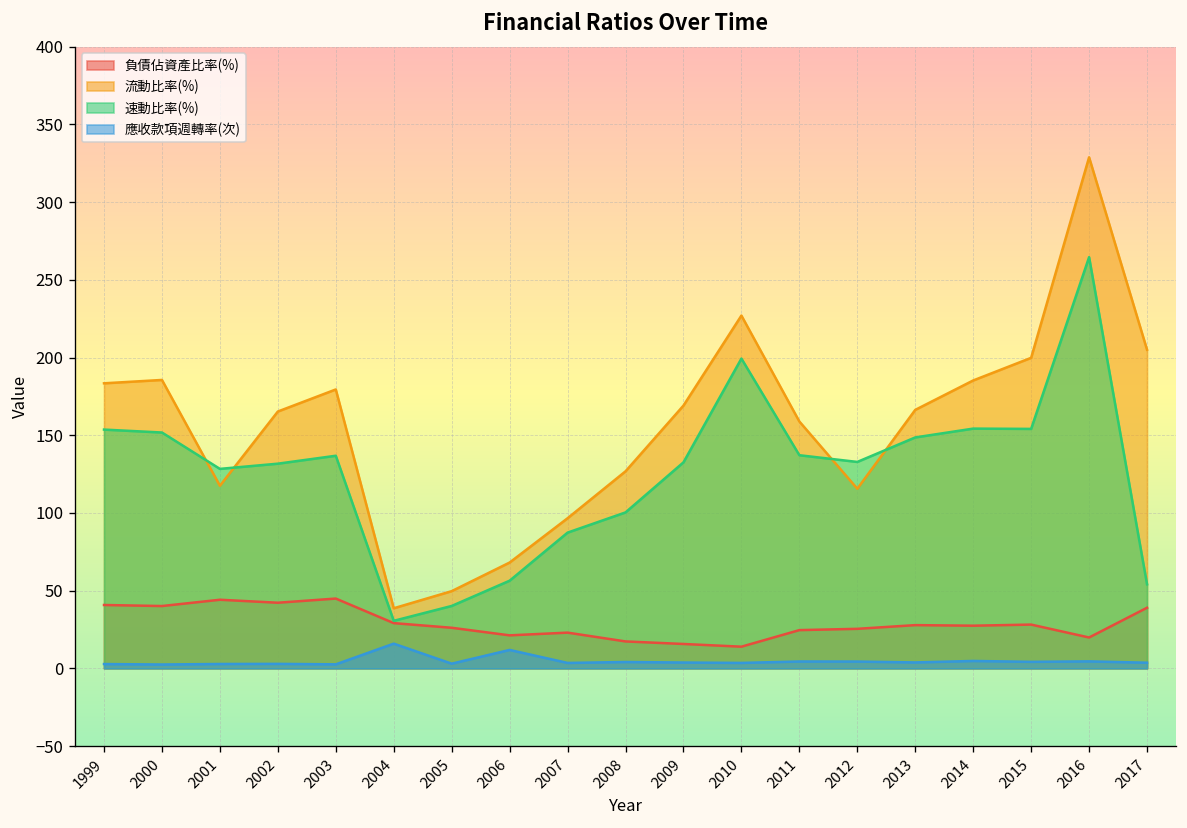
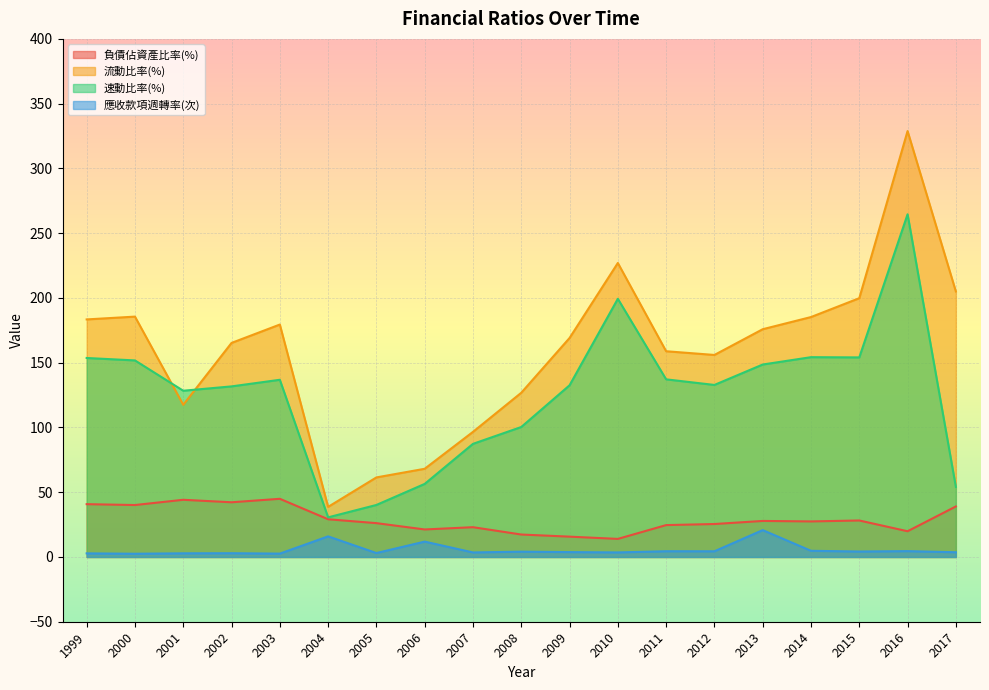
流動比率(%), 2005: 50 -> 61
流動比率(%), 2012: 116 -> 156
流動比率(%), 2013: 166 -> 176
應收款項週轉率(次), 2013: 4 -> 21
